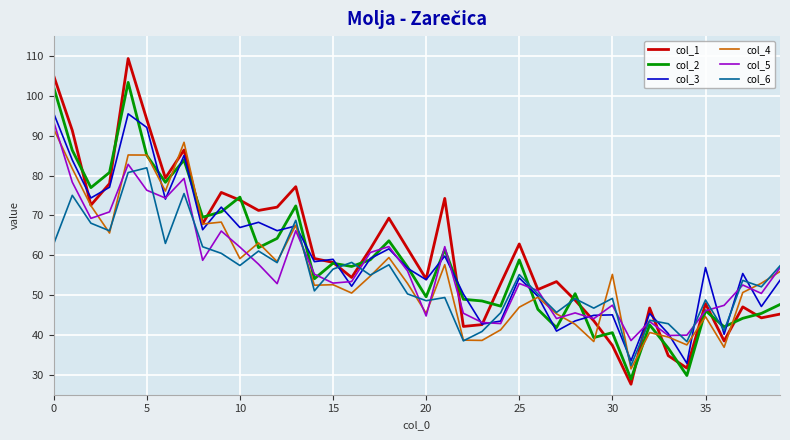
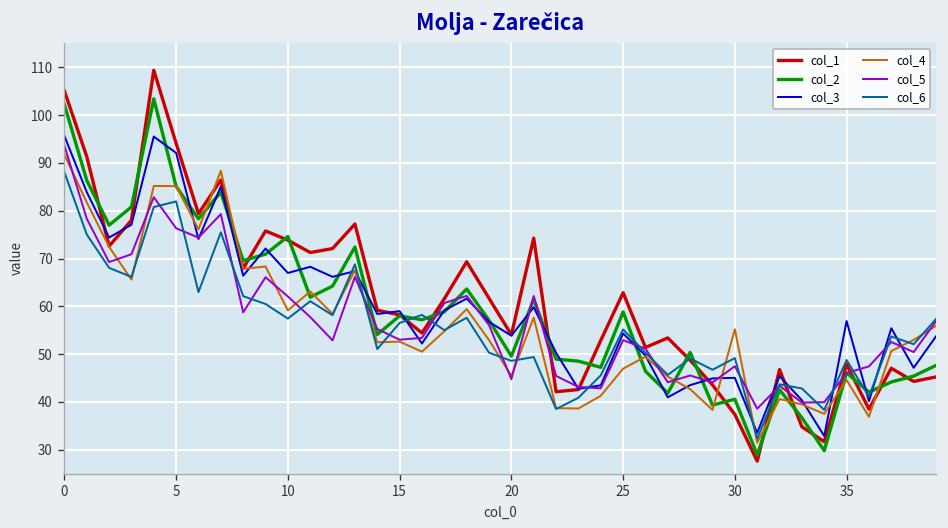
col_6, 0: 63 -> 88
